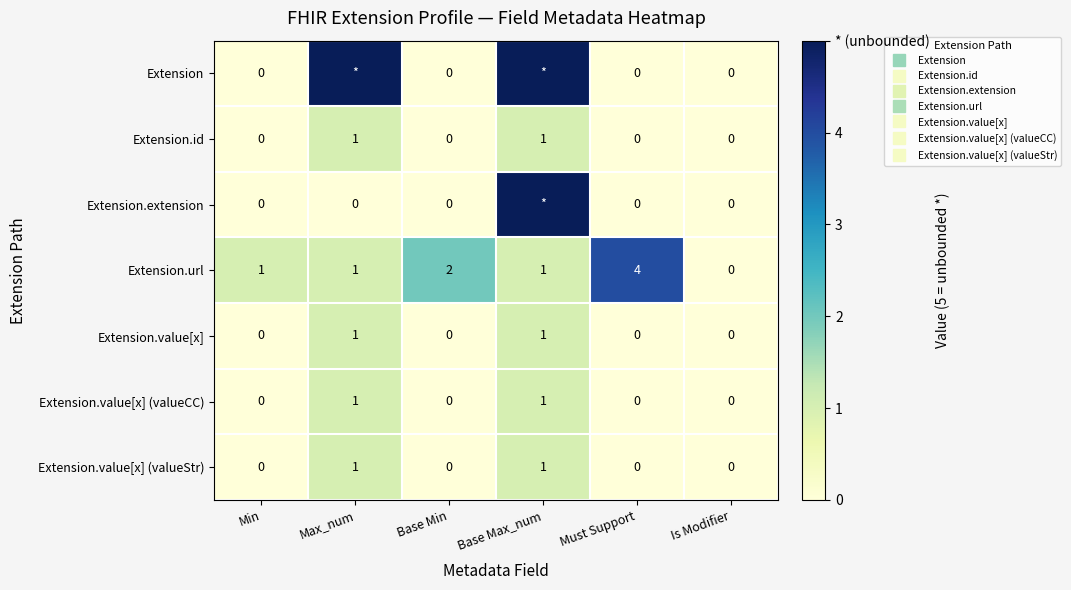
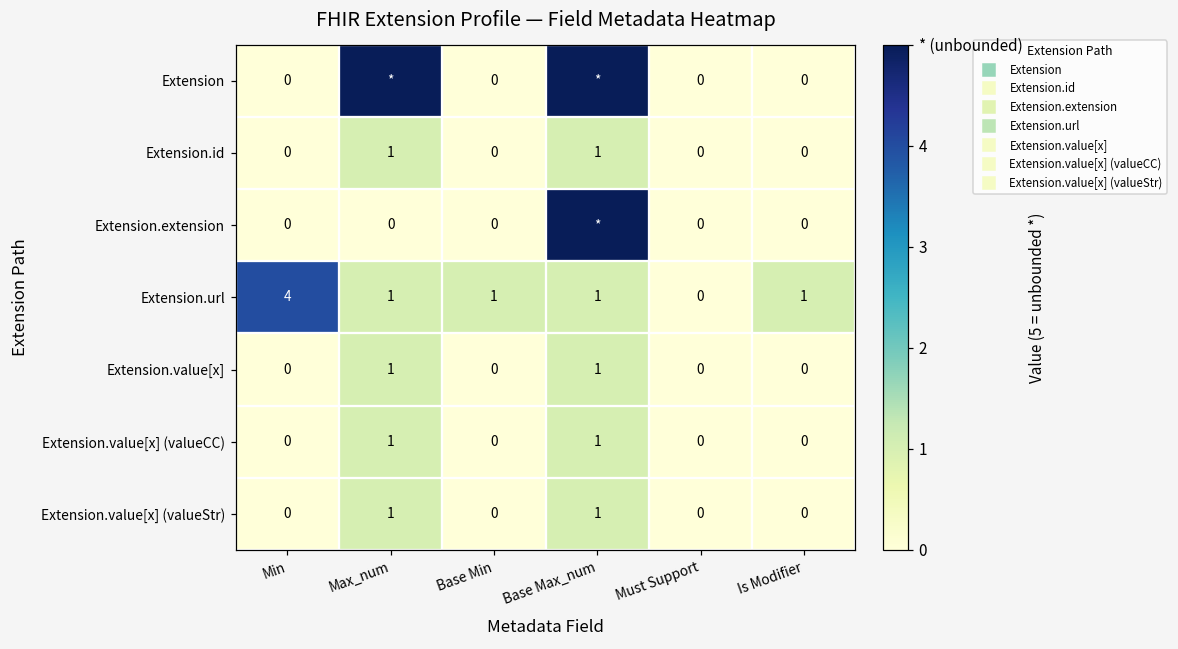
Extension.url, Min: 1 -> 4
Extension.url, Base Min: 2 -> 1
Extension.url, Must Support: 4 -> 0
Extension.url, Is Modifier: 0 -> 1
